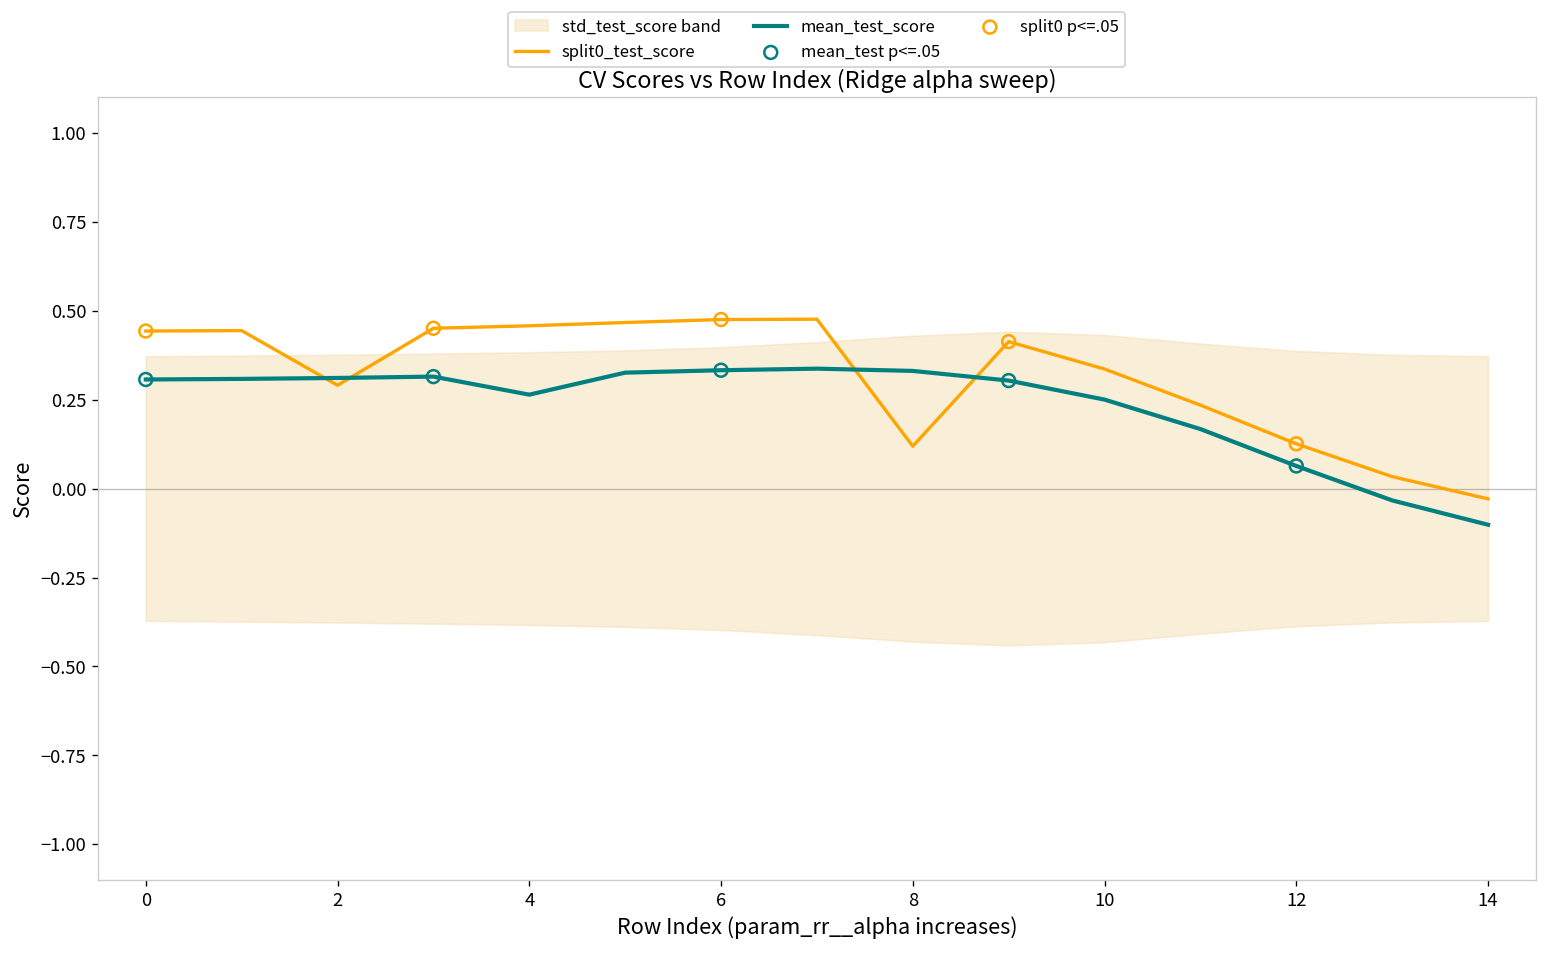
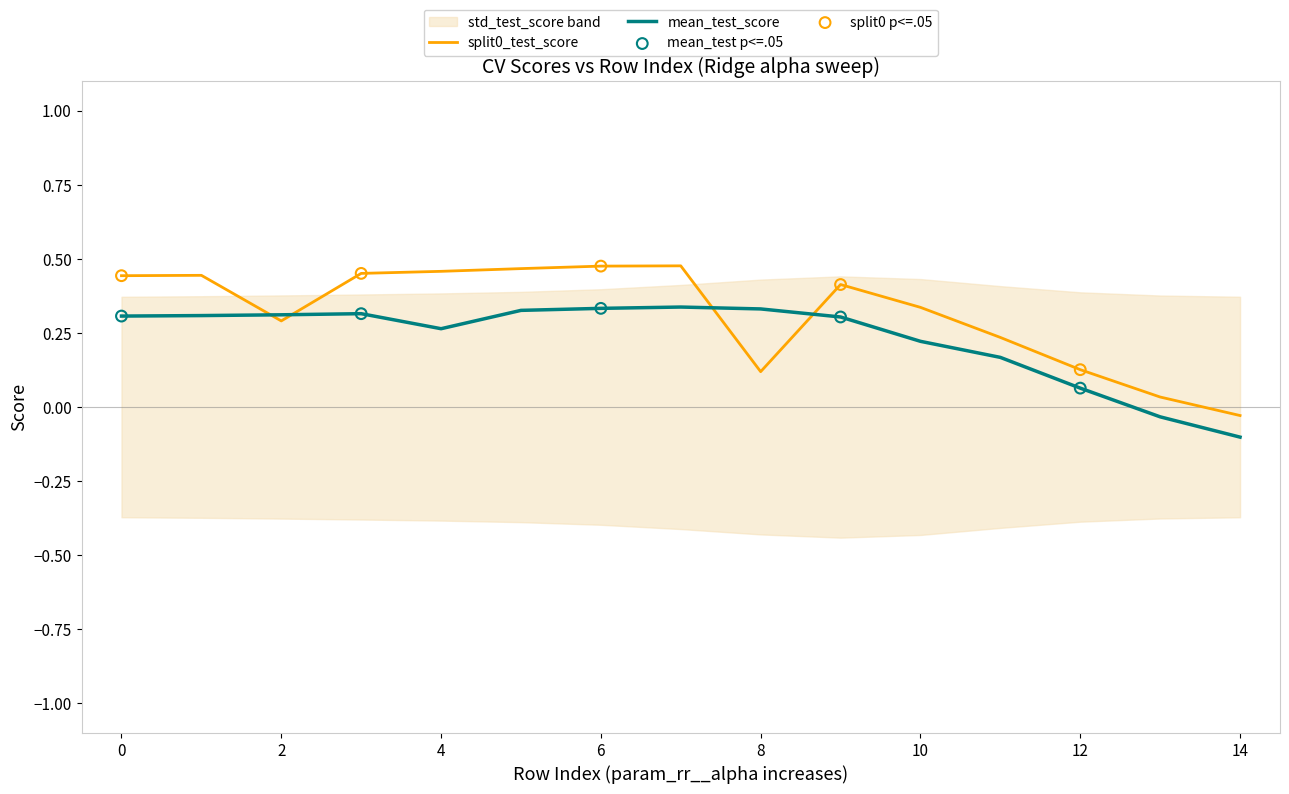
mean_test_score, 10: 0.25 -> 0.22
